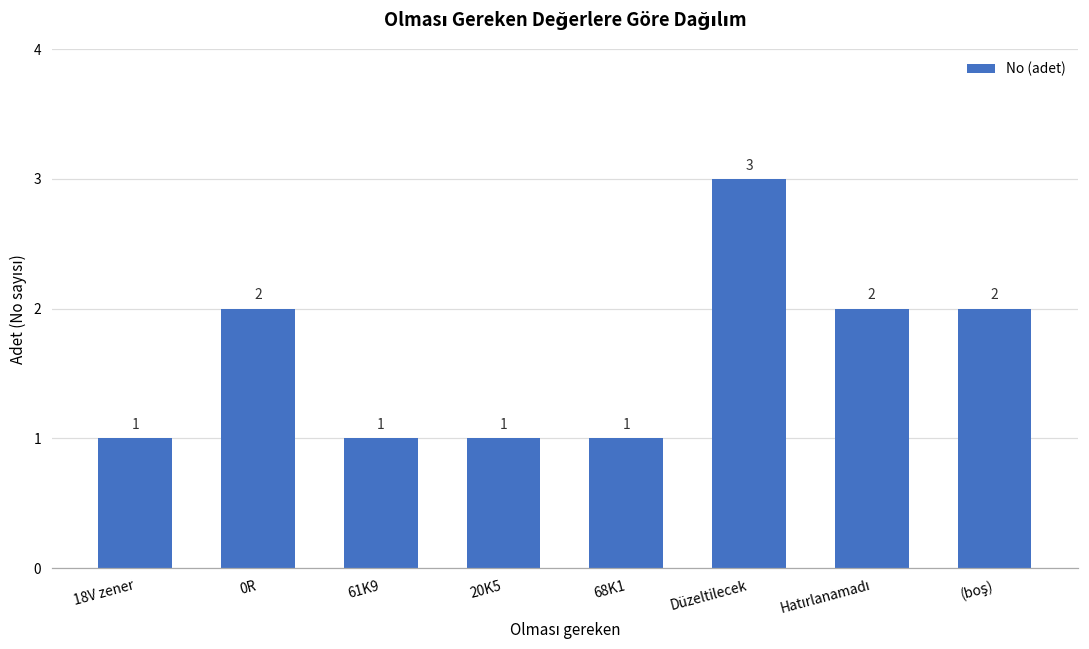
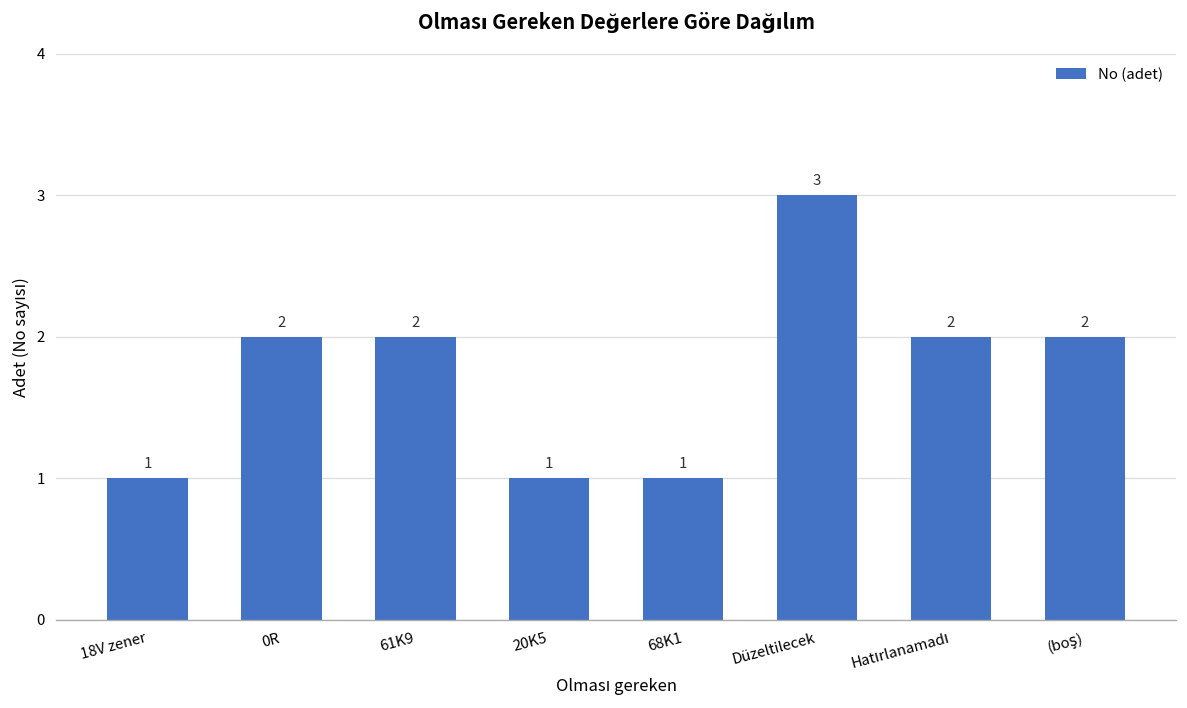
61K9: 1 -> 2
